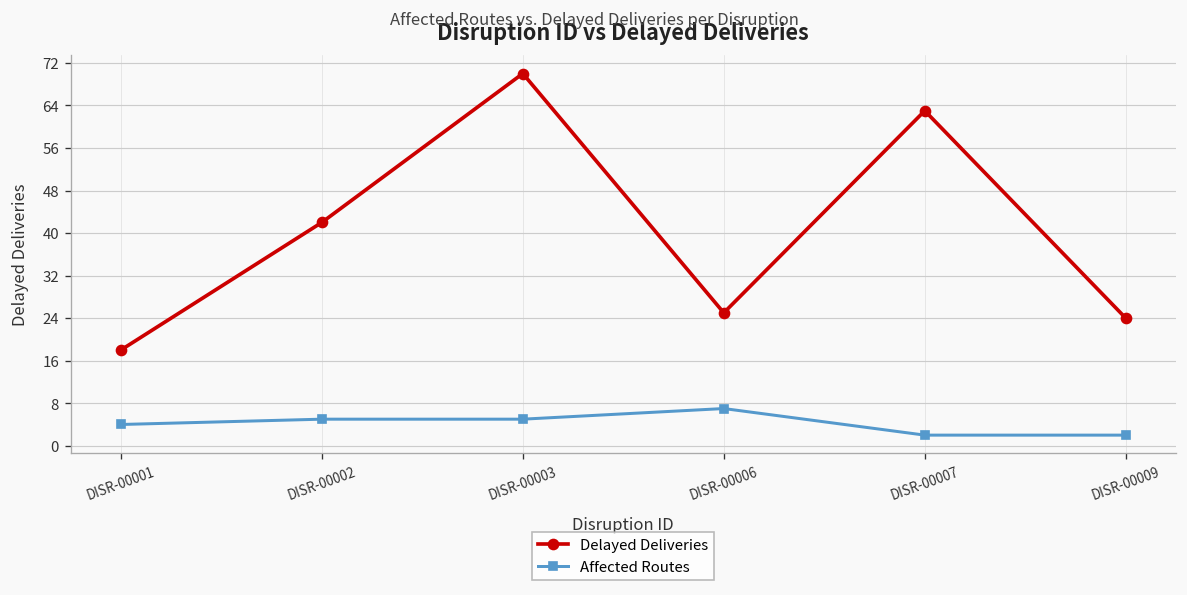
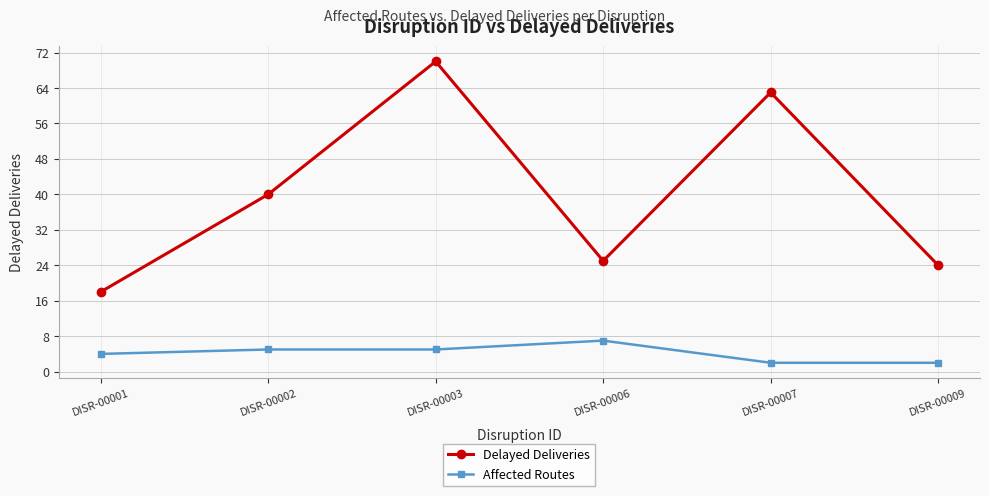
Delayed Deliveries, DISR-00002: 42 -> 40
